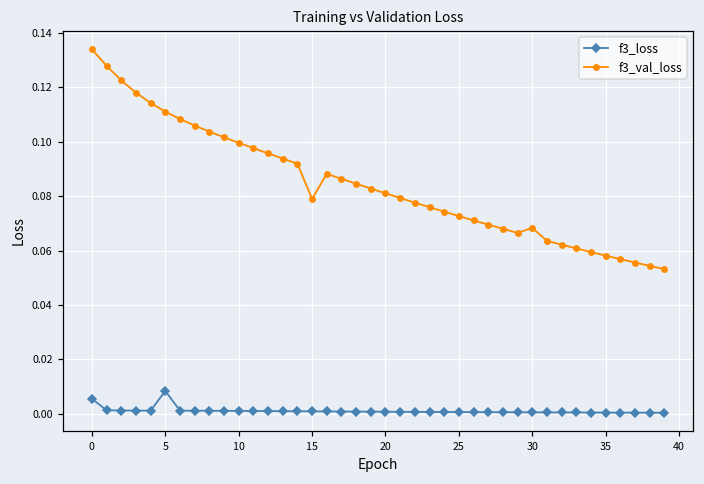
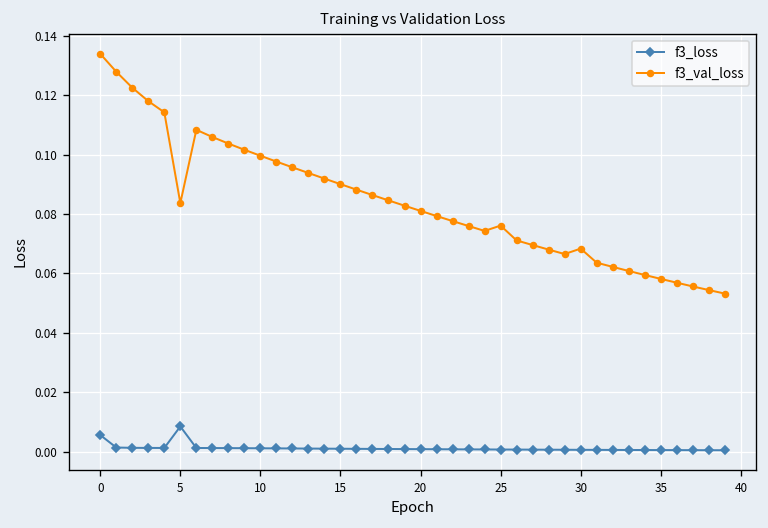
f3_val_loss, 5: 0.111 -> 0.084
f3_val_loss, 15: 0.079 -> 0.090
f3_val_loss, 25: 0.073 -> 0.076
